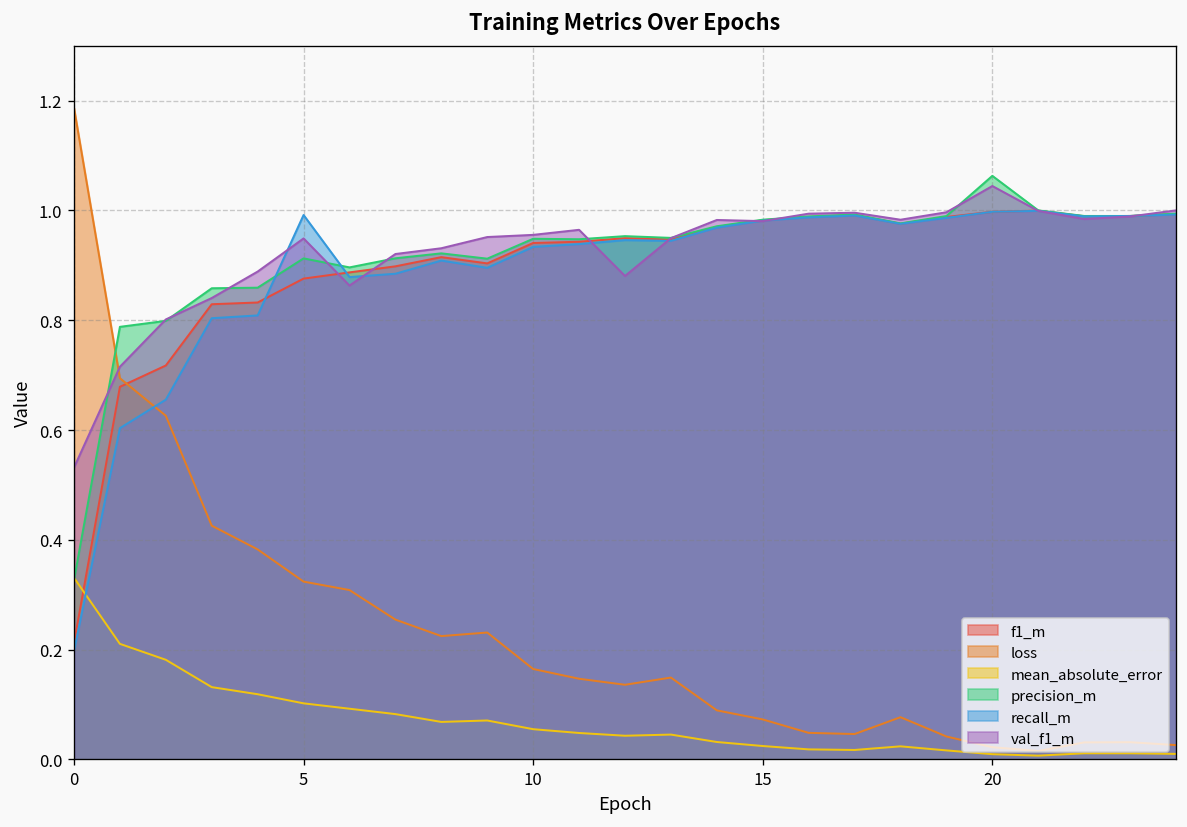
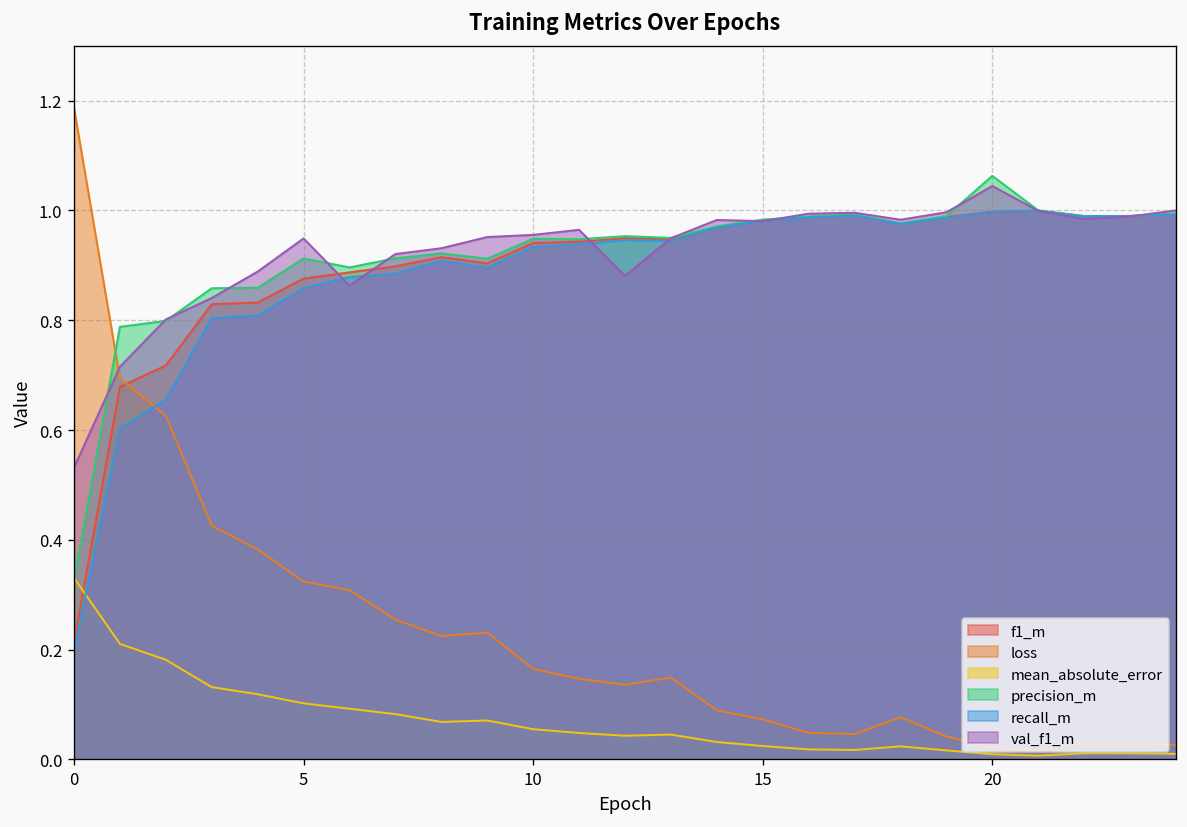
recall_m, 5: 0.99 -> 0.86
